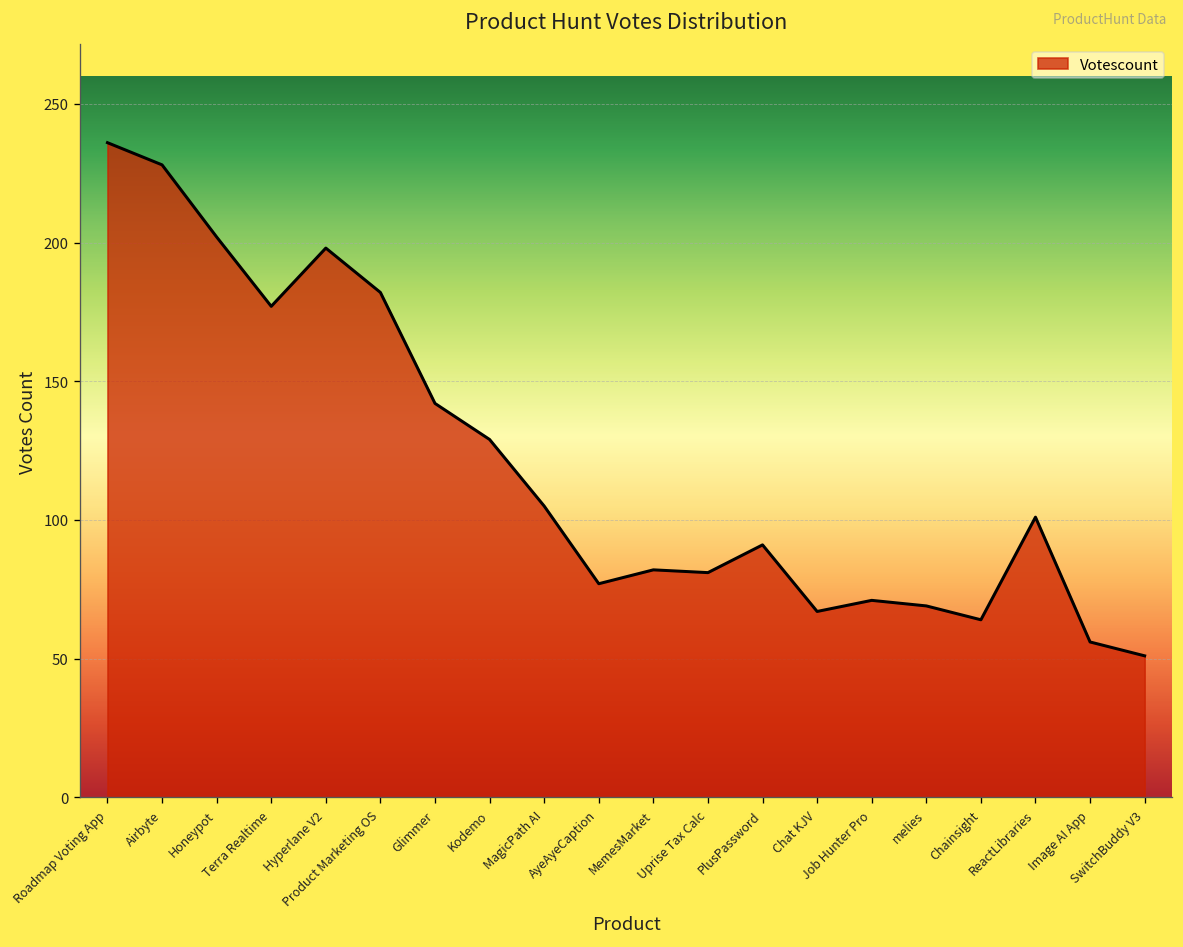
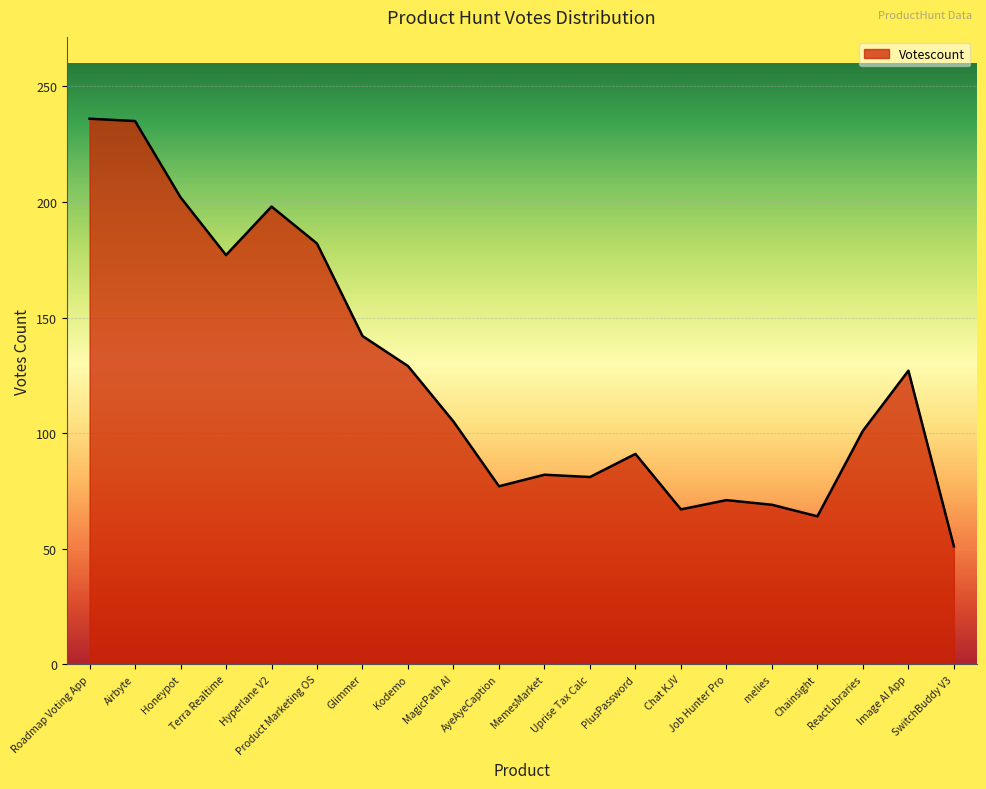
Airbyte: 228 -> 235
Image AI App: 56 -> 127
